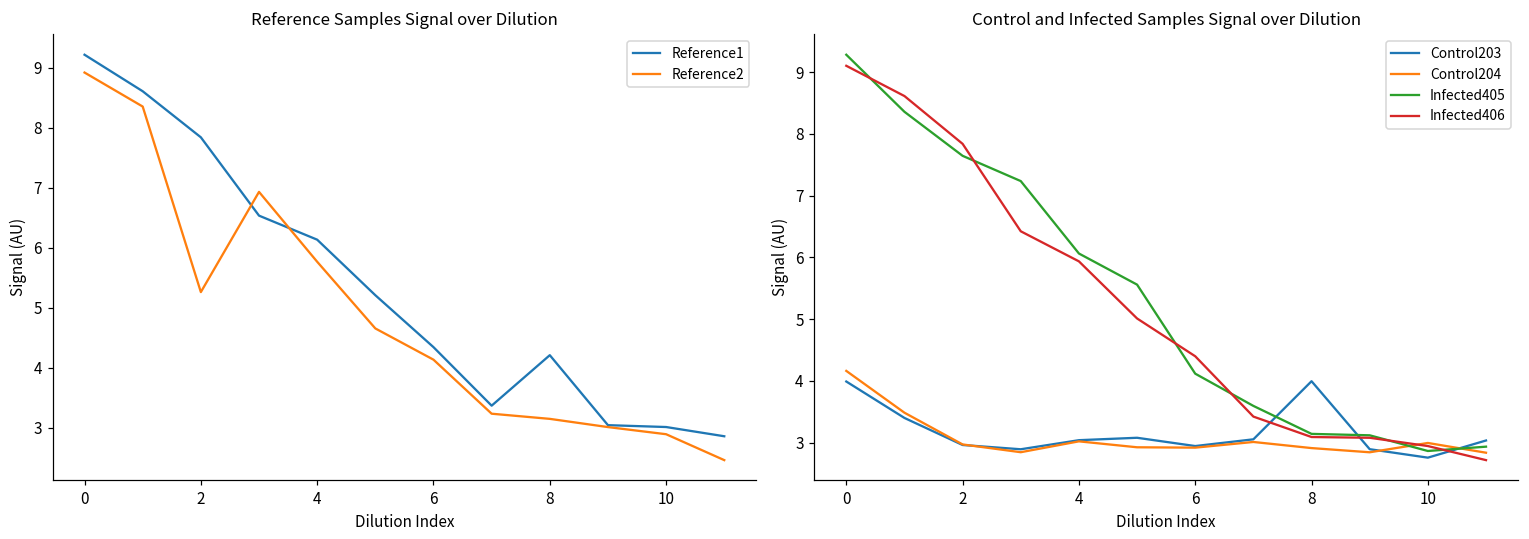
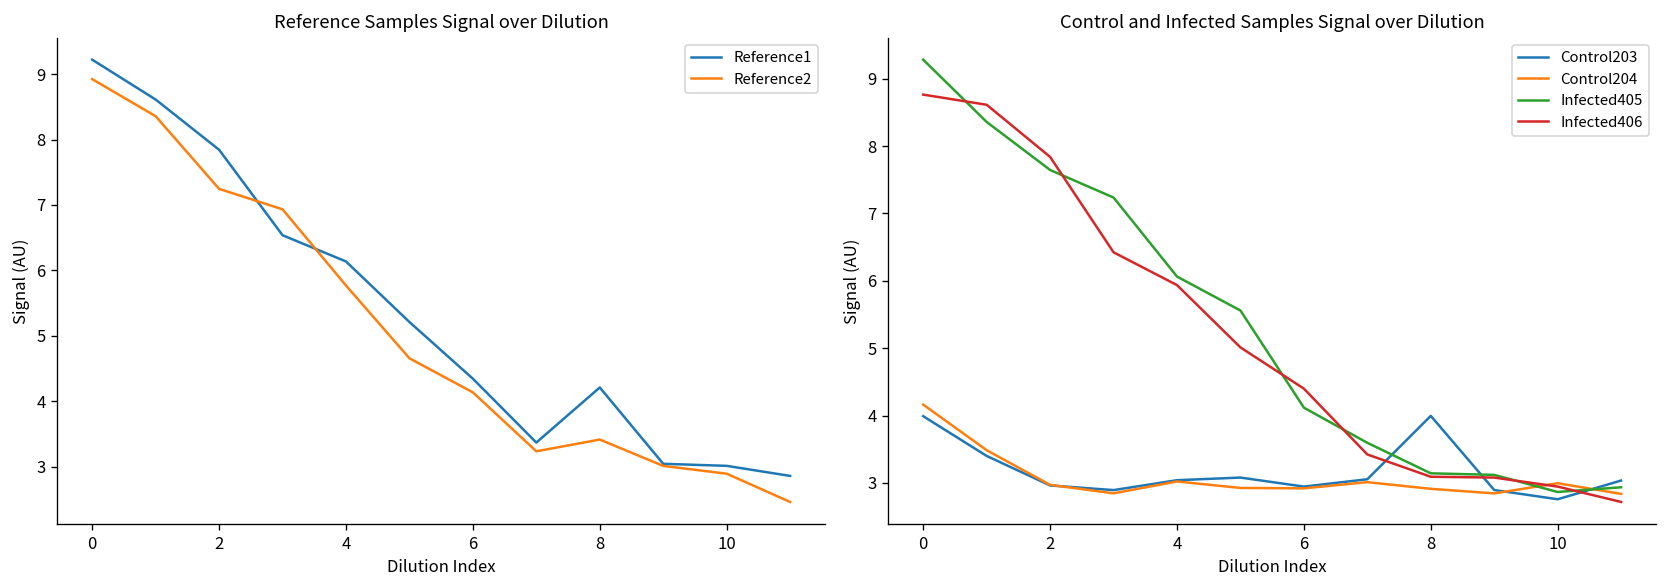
Reference Samples Signal over Dilution, Reference2, 2: 5.3 -> 7.2
Reference Samples Signal over Dilution, Reference2, 8: 3.1 -> 3.4
Control and Infected Samples Signal over Dilution, Infected406, 0: 9.1 -> 8.8
